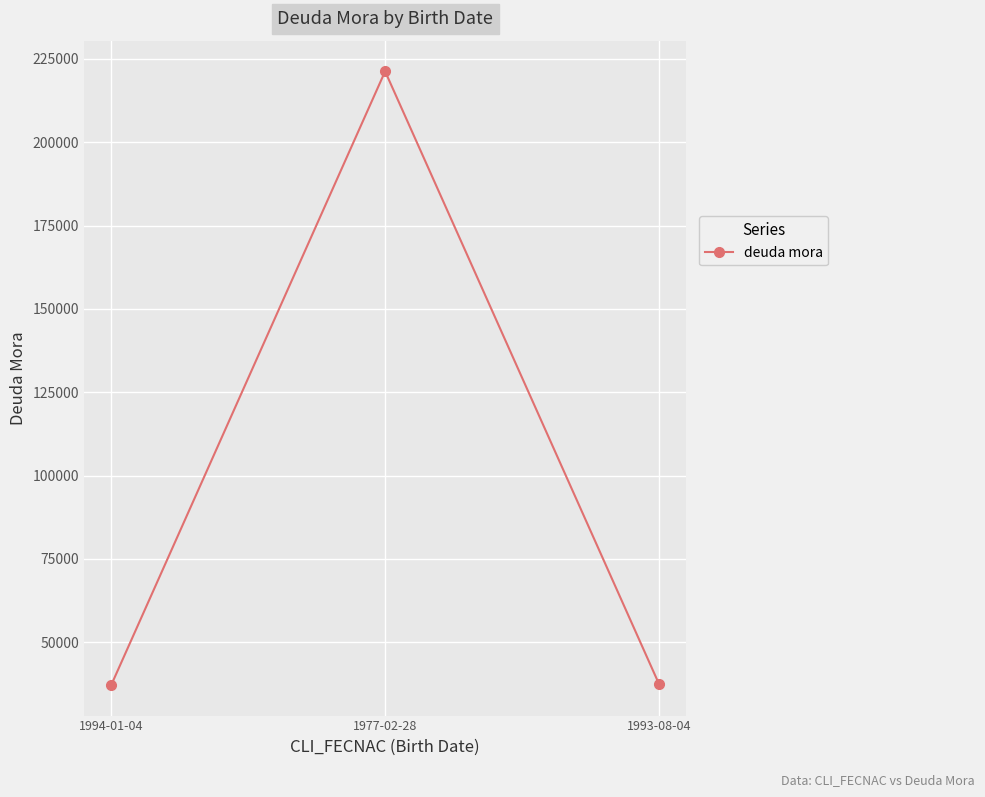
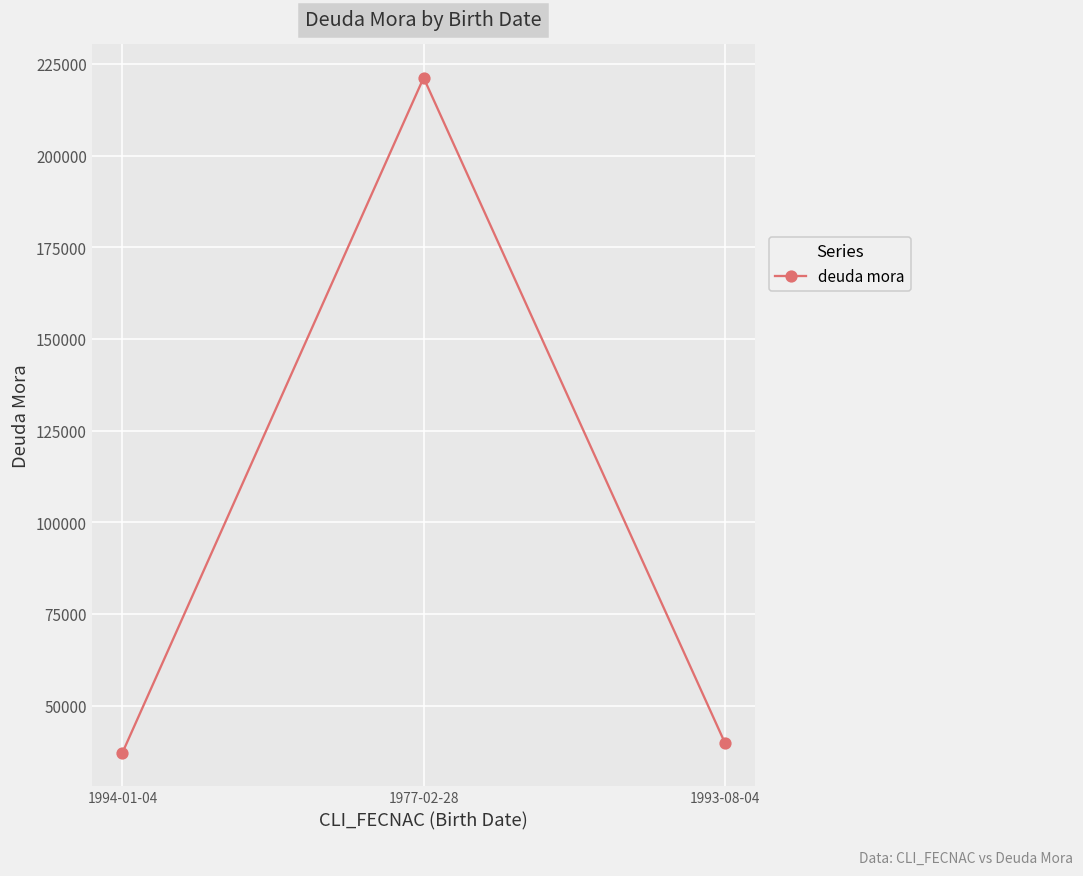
1993-08-04: 38000 -> 40000
